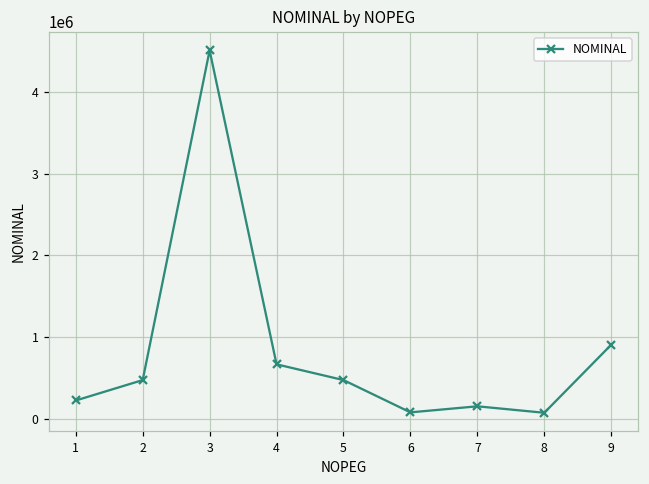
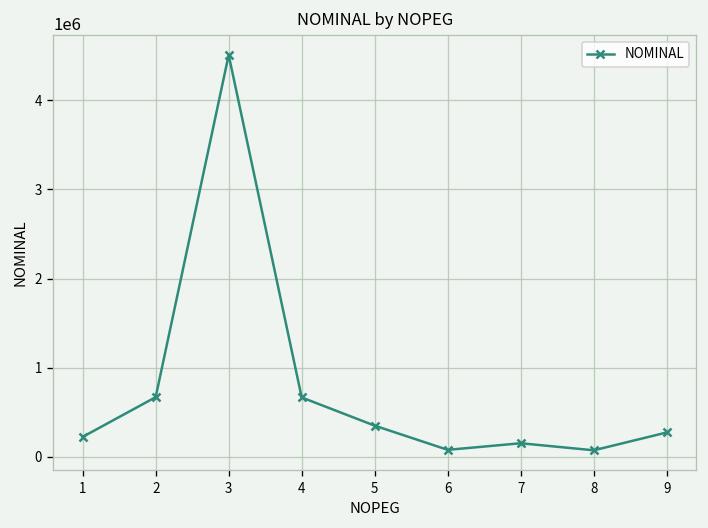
2: 500000 -> 700000
5: 500000 -> 400000
9: 900000 -> 300000
